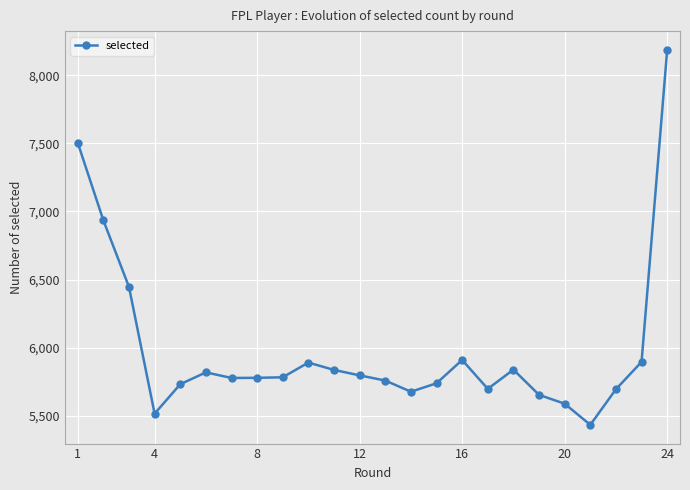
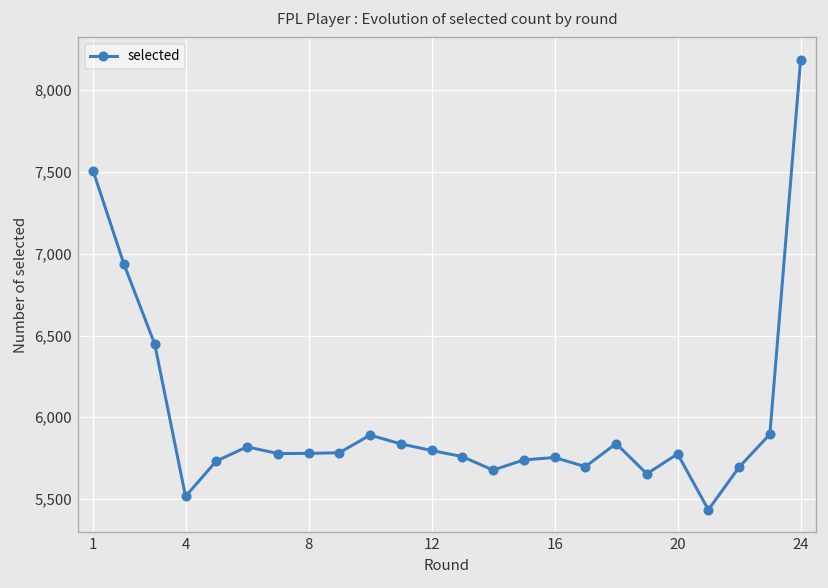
16: 5,910 -> 5,750
20: 5,590 -> 5,780
